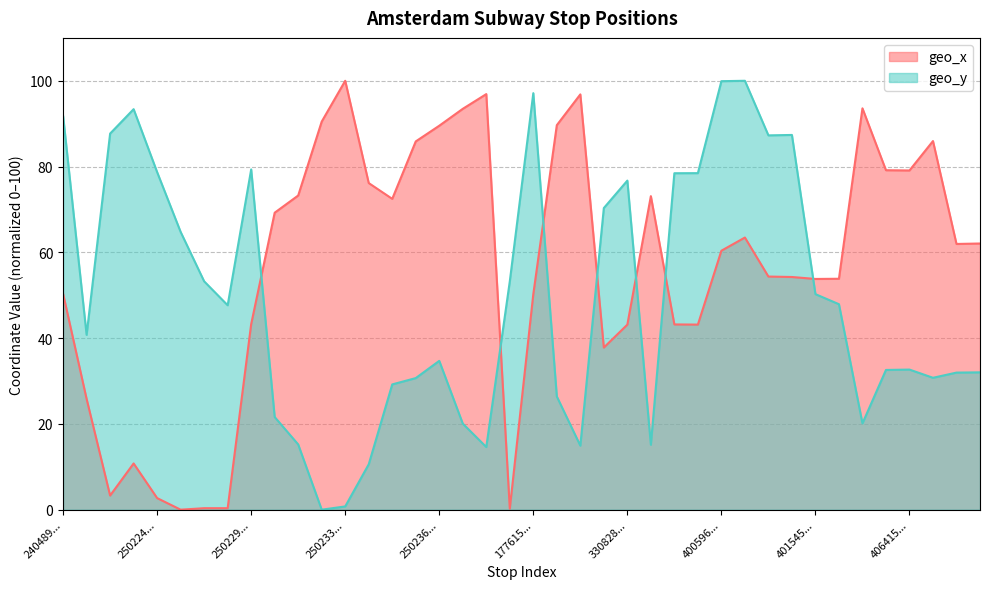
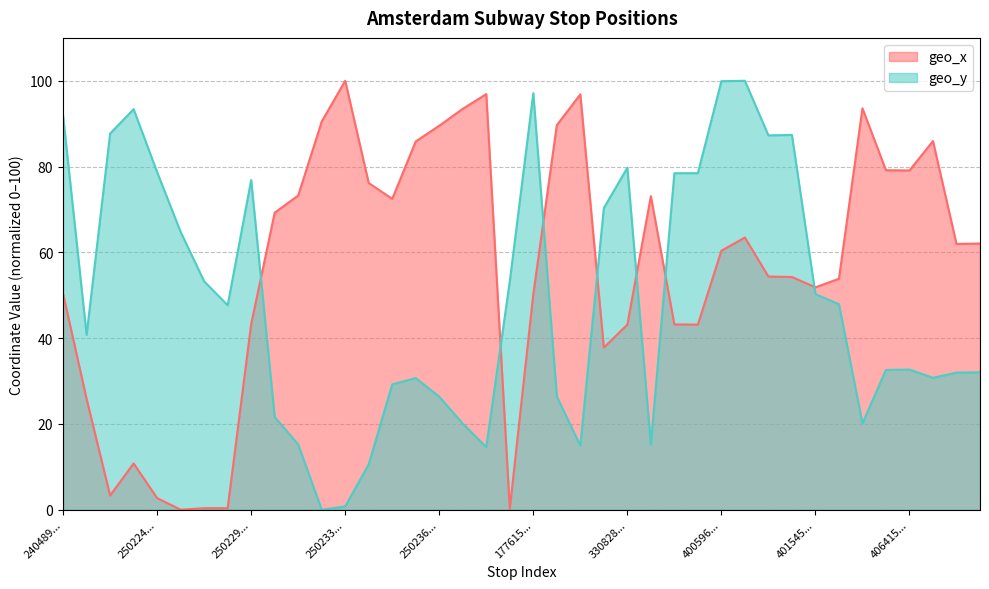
geo_y, 250229...: 79 -> 77
geo_y, 250236...: 35 -> 26
geo_y, 330828...: 77 -> 80
geo_x, 401545...: 54 -> 52
